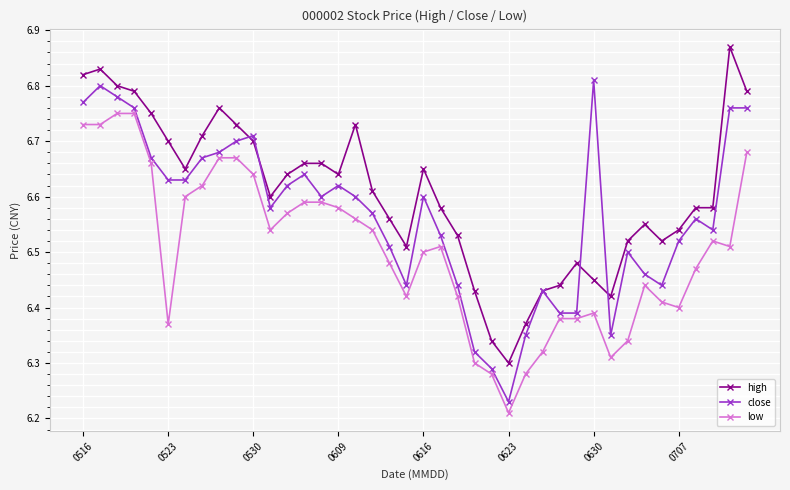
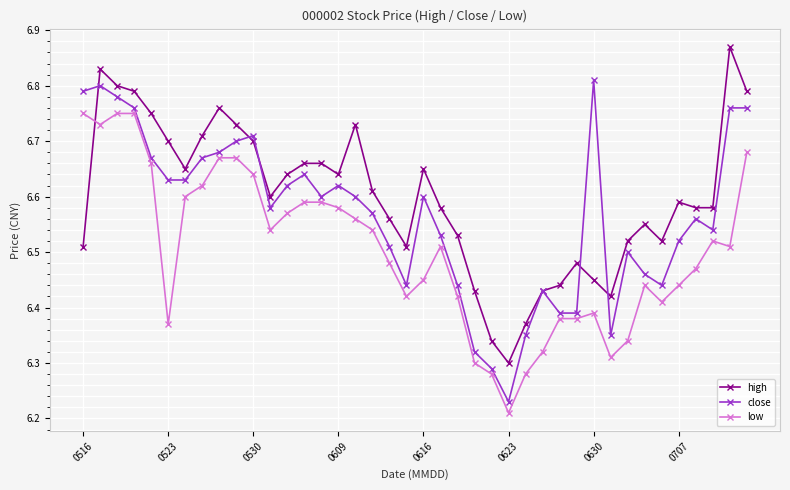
high, 0516: 6.82 -> 6.51
close, 0516: 6.77 -> 6.79
low, 0516: 6.73 -> 6.75
low, 0616: 6.50 -> 6.45
high, 0707: 6.54 -> 6.59
low, 0707: 6.40 -> 6.44
